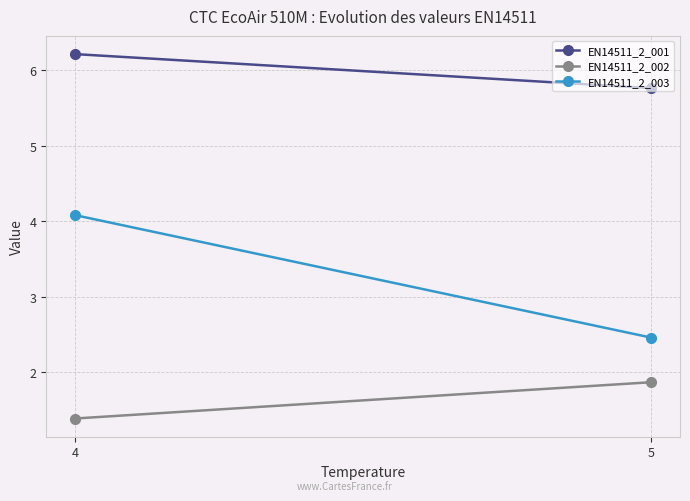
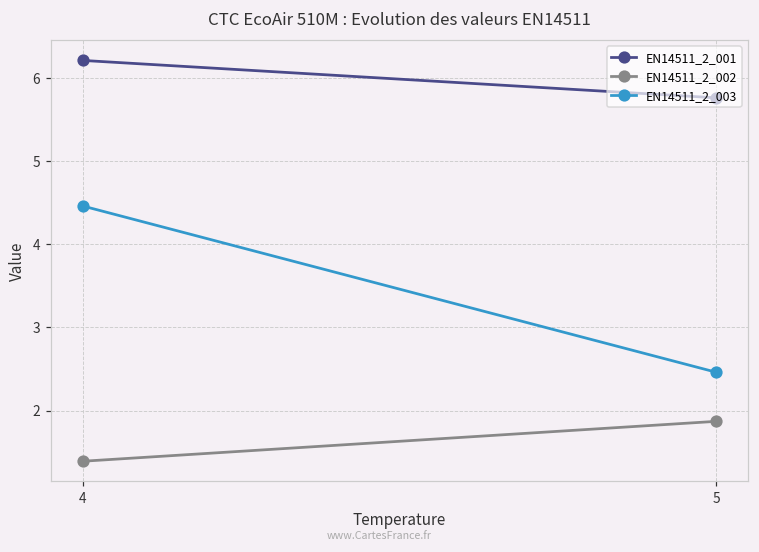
EN14511_2_003, 4: 4.1 -> 4.5
